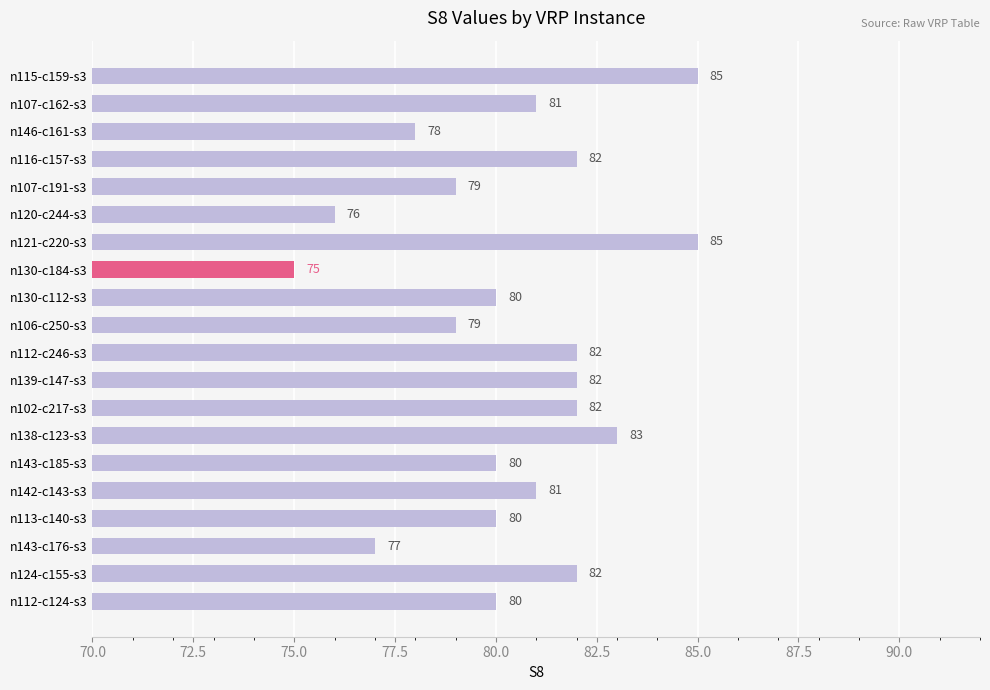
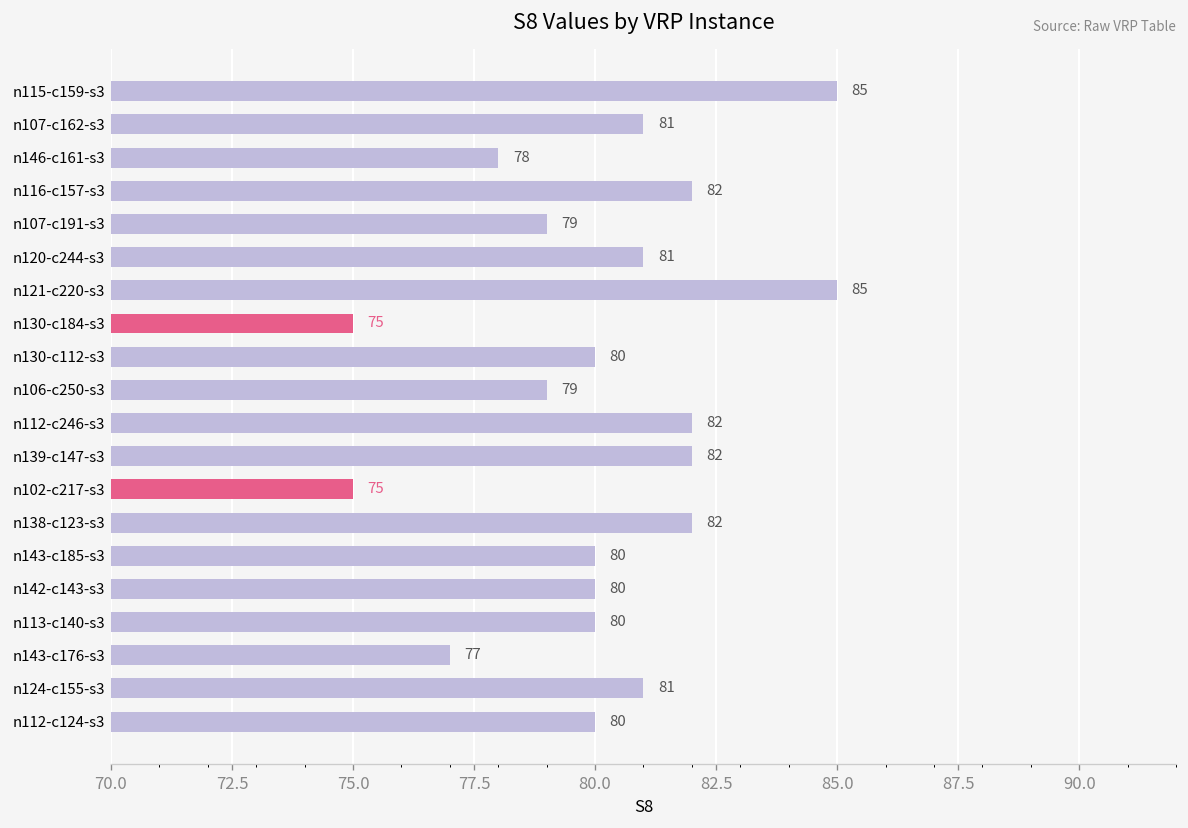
n120-c244-s3: 76 -> 81
n102-c217-s3: 82 -> 75
n138-c123-s3: 83 -> 82
n142-c143-s3: 81 -> 80
n124-c155-s3: 82 -> 81
